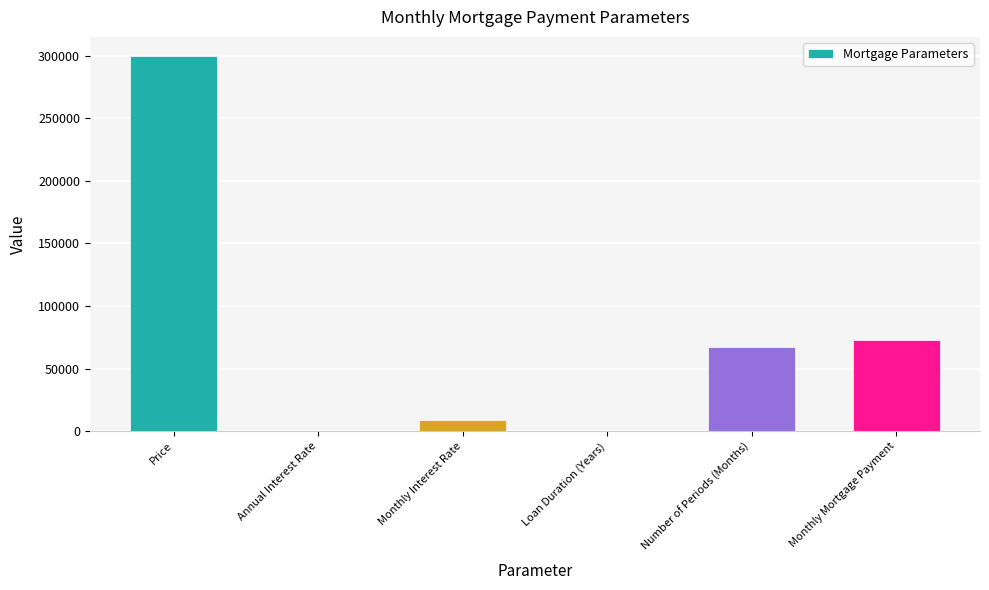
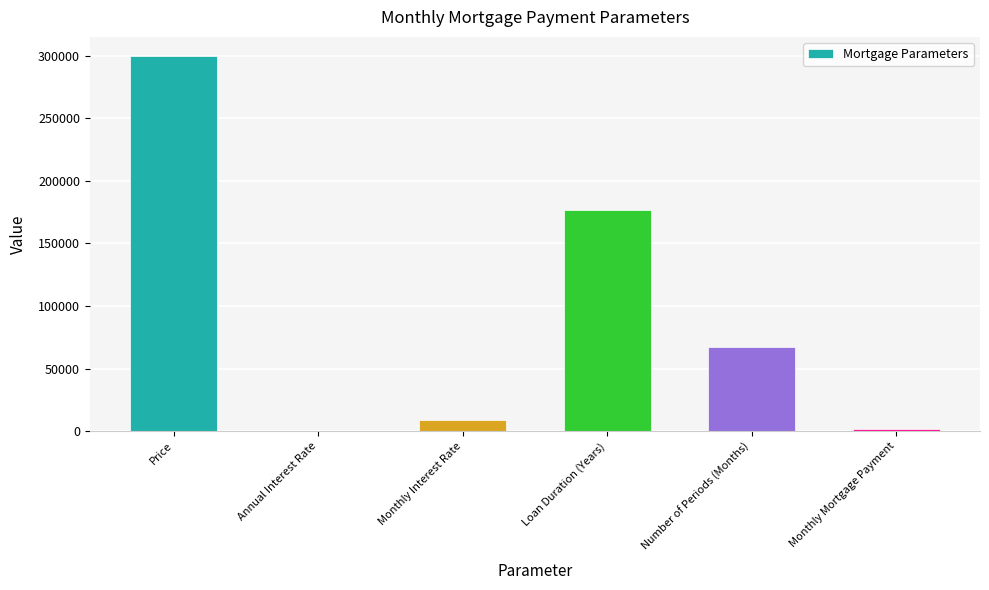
Loan Duration (Years): 0 -> 177000
Monthly Mortgage Payment: 73000 -> 2000
